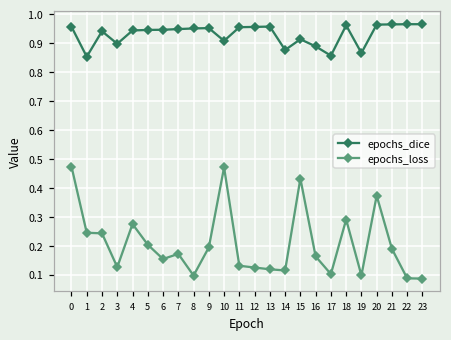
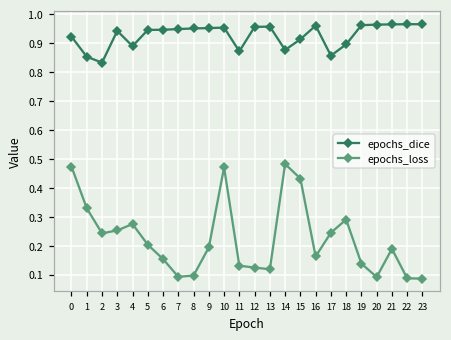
epochs_dice, 0: 0.96 -> 0.92
epochs_loss, 1: 0.24 -> 0.33
epochs_dice, 2: 0.94 -> 0.83
epochs_dice, 3: 0.90 -> 0.94
epochs_loss, 3: 0.13 -> 0.25
epochs_dice, 4: 0.94 -> 0.89
epochs_loss, 7: 0.17 -> 0.09
epochs_dice, 10: 0.91 -> 0.95
epochs_dice, 11: 0.96 -> 0.87
epochs_loss, 14: 0.11 -> 0.48
epochs_dice, 16: 0.89 -> 0.96
epochs_loss, 17: 0.10 -> 0.24
epochs_dice, 18: 0.96 -> 0.90
epochs_dice, 19: 0.87 -> 0.96
epochs_loss, 19: 0.10 -> 0.14
epochs_loss, 20: 0.37 -> 0.09
